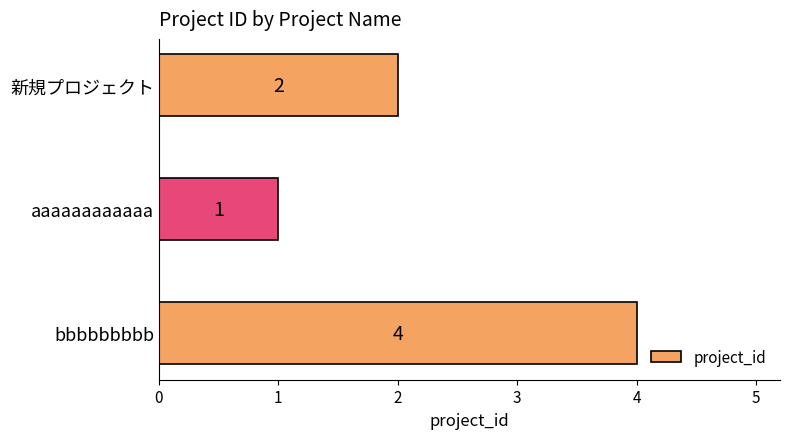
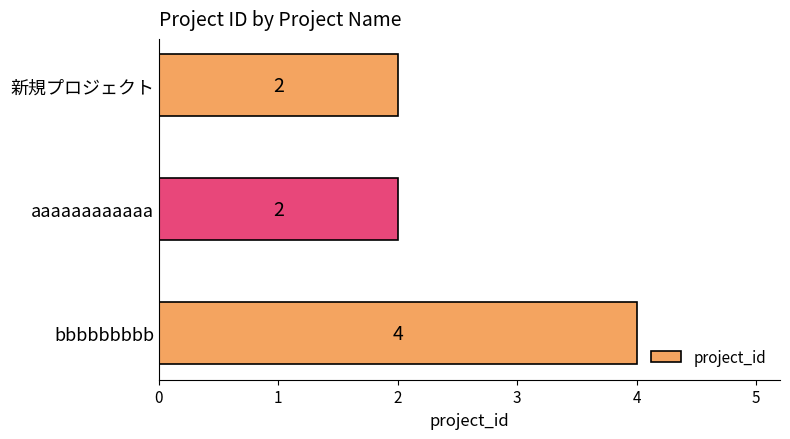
aaaaaaaaaaaa: 1 -> 2
